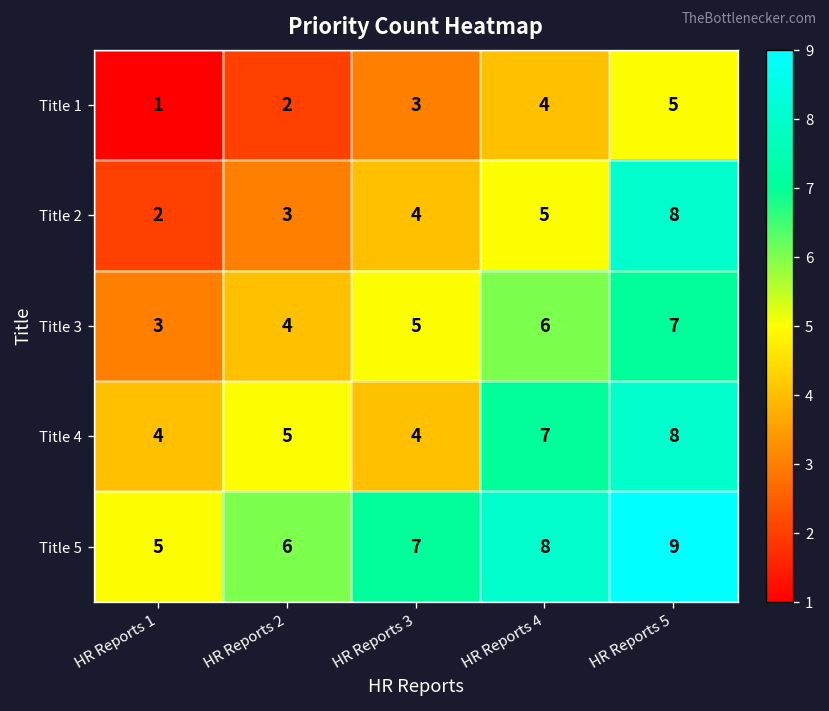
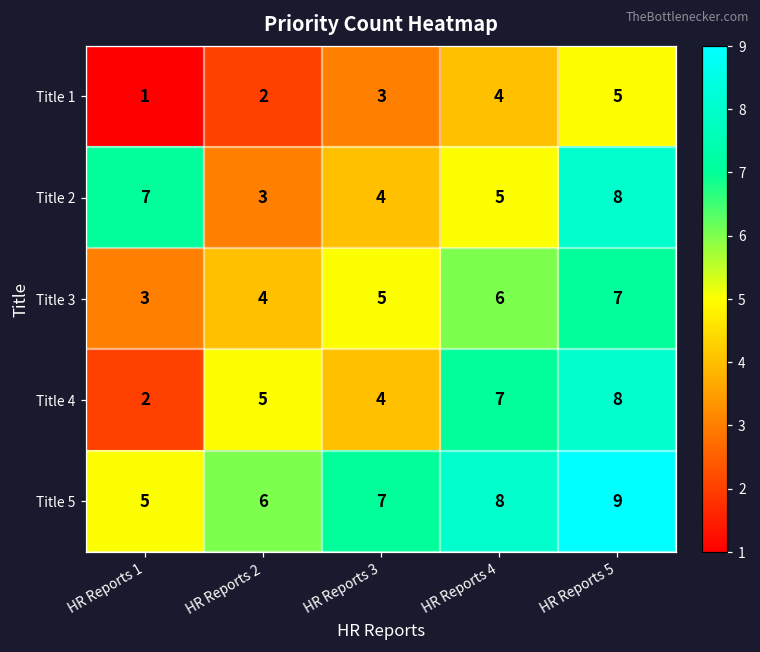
Title 2, HR Reports 1: 2 -> 7
Title 4, HR Reports 1: 4 -> 2
